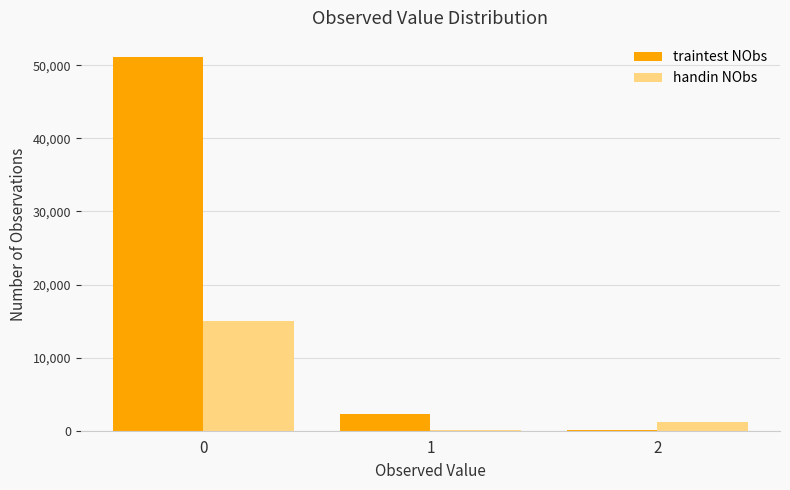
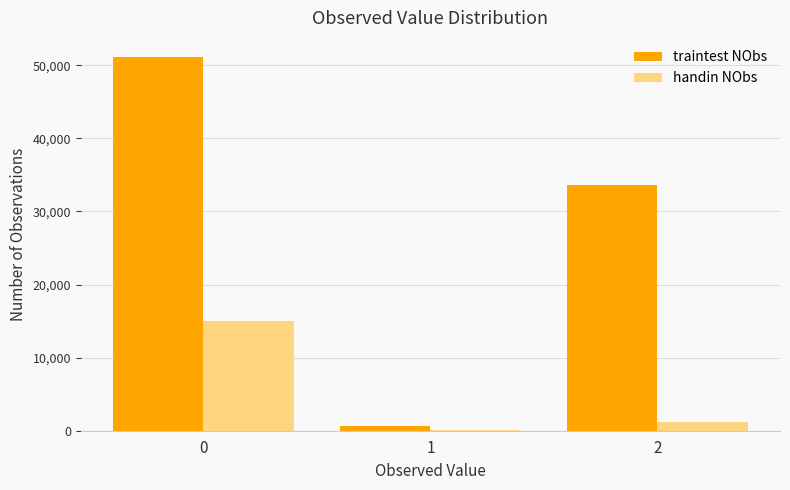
traintest NObs, 1: 2,000 -> 1,000
traintest NObs, 2: 0 -> 34,000
